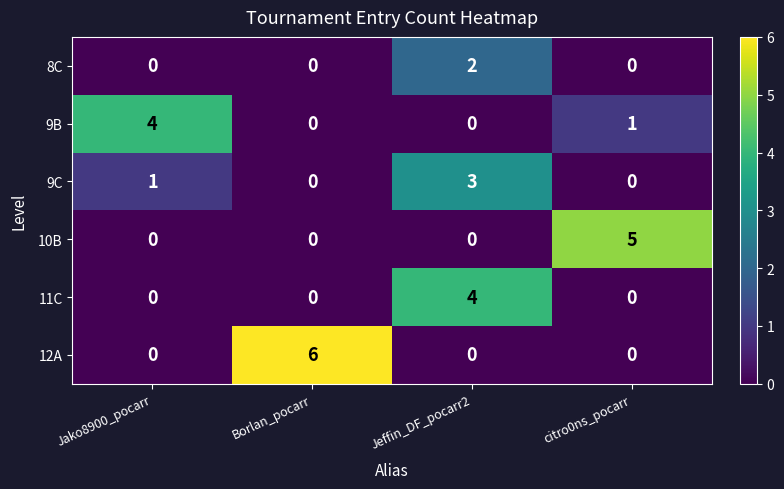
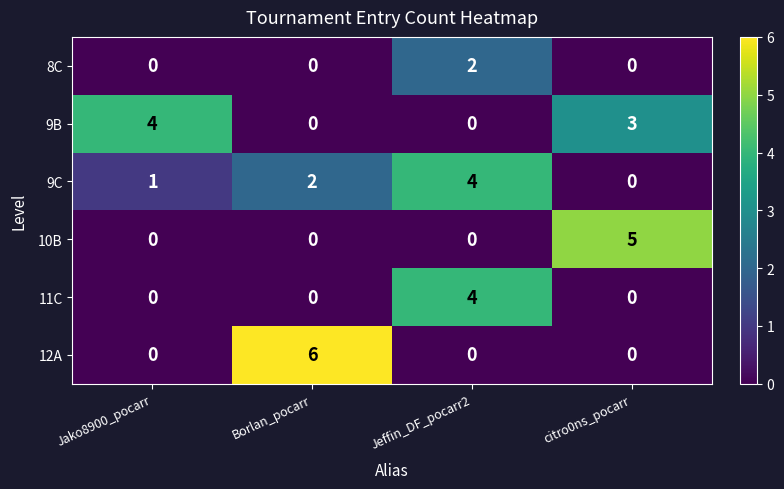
9B, citro0ns_pocarr: 1 -> 3
9C, Borlan_pocarr: 0 -> 2
9C, Jeffin_DF_pocarr2: 3 -> 4
